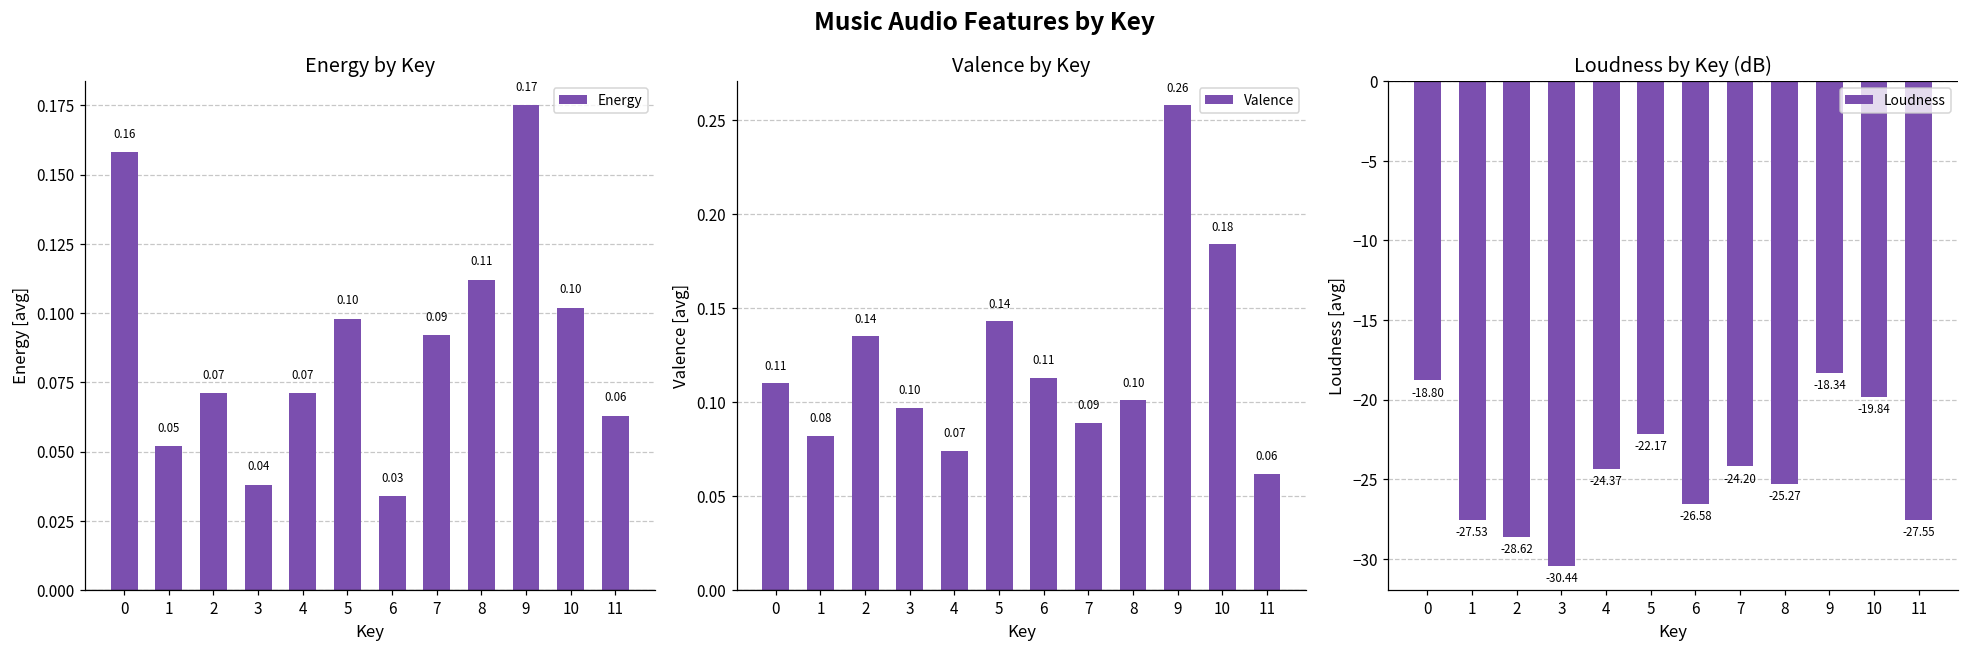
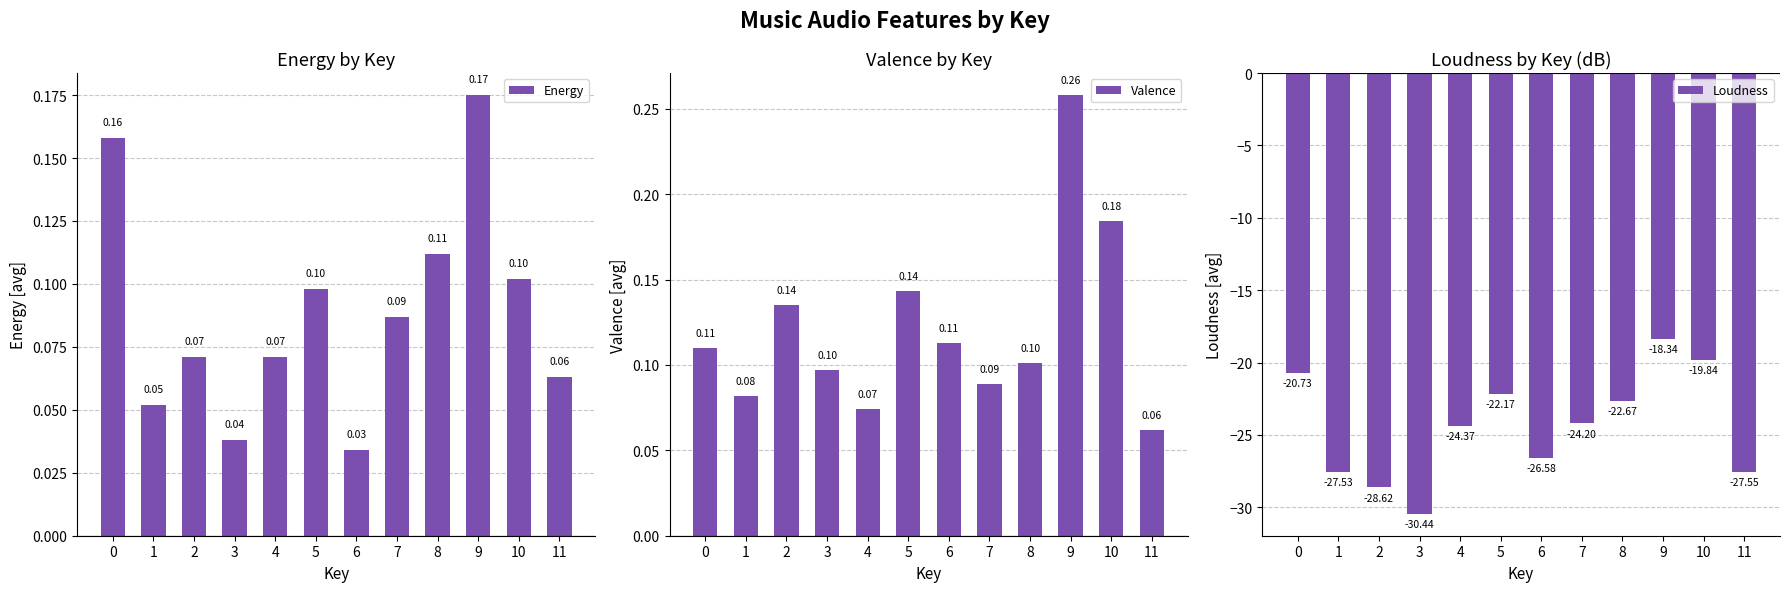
Energy by Key, 7: 0.092 -> 0.087
Loudness by Key (dB), 0: -18.80 -> -20.73
Loudness by Key (dB), 8: -25.27 -> -22.67
